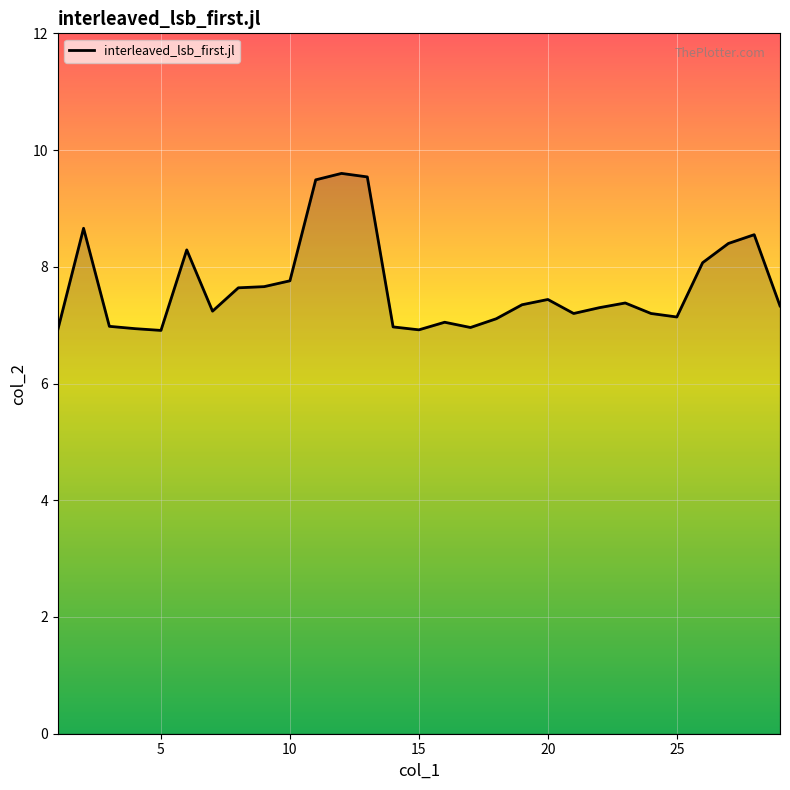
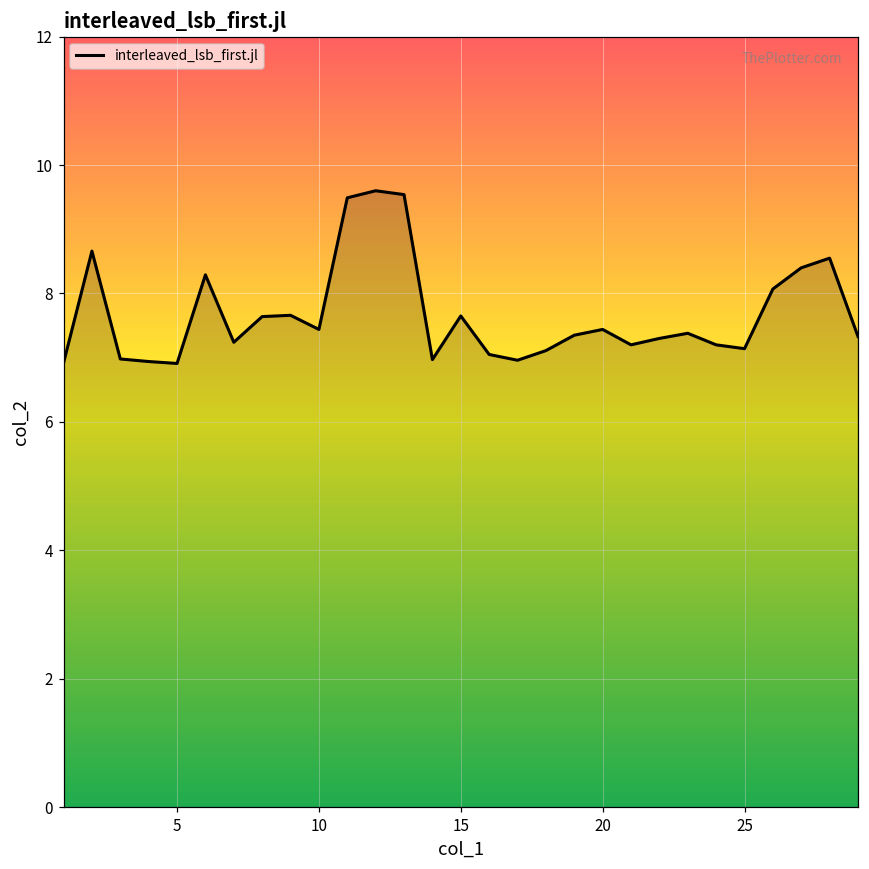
10: 7.8 -> 7.4
15: 6.9 -> 7.7
